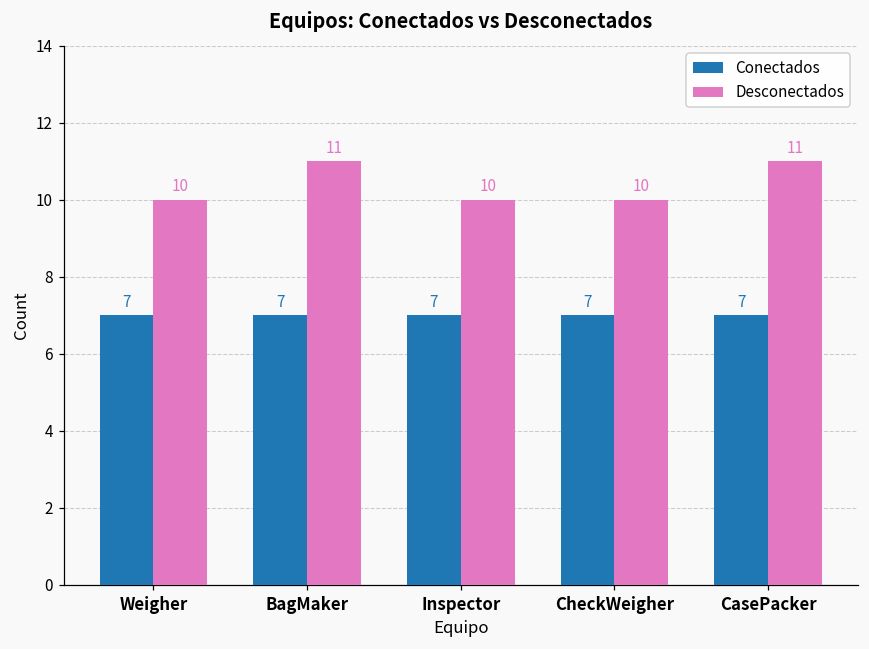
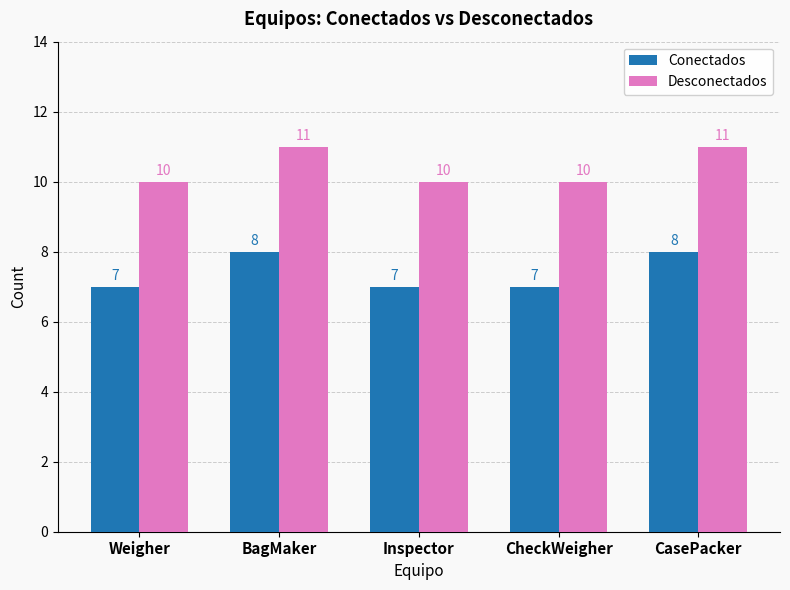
Conectados, BagMaker: 7 -> 8
Conectados, CasePacker: 7 -> 8
